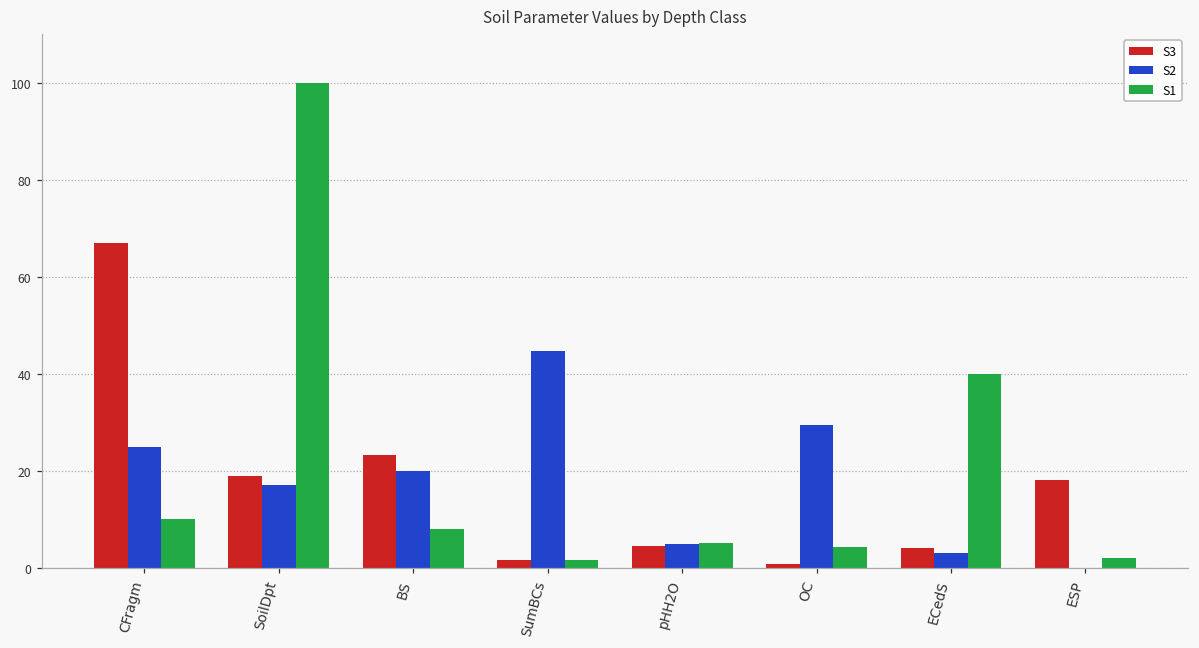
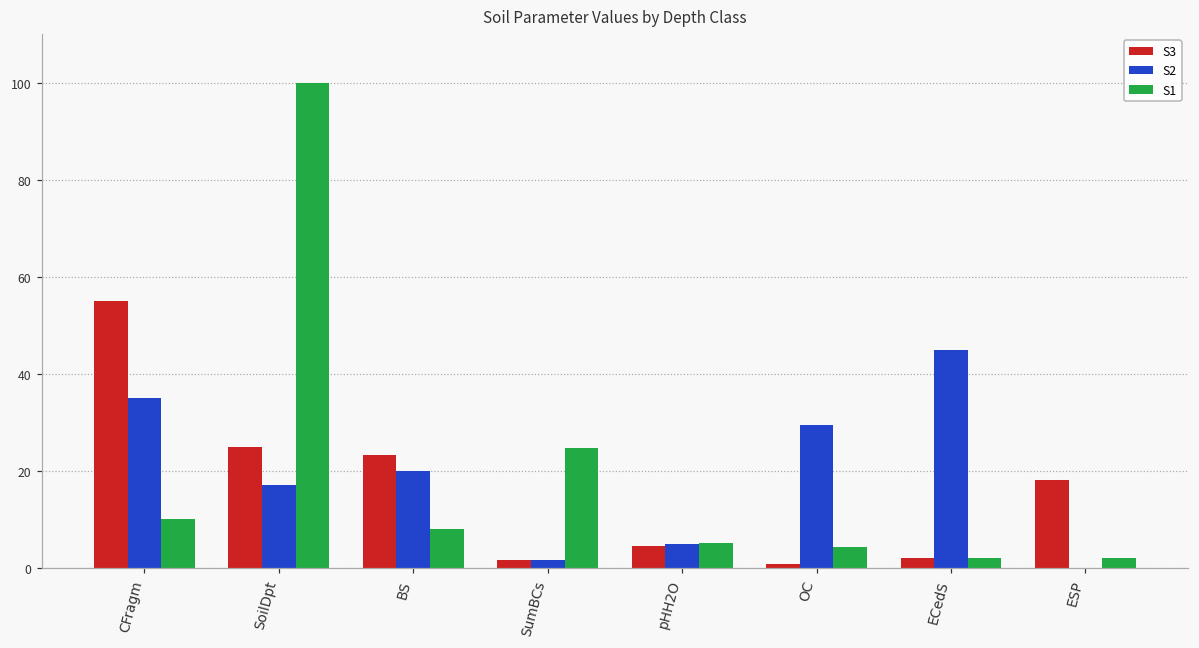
S3, CFragm: 67 -> 55
S2, CFragm: 25 -> 35
S3, SoilDpt: 19 -> 25
S2, SumBCs: 45 -> 2
S1, SumBCs: 2 -> 25
S3, ECedS: 4 -> 2
S2, ECedS: 3 -> 45
S1, ECedS: 40 -> 2
